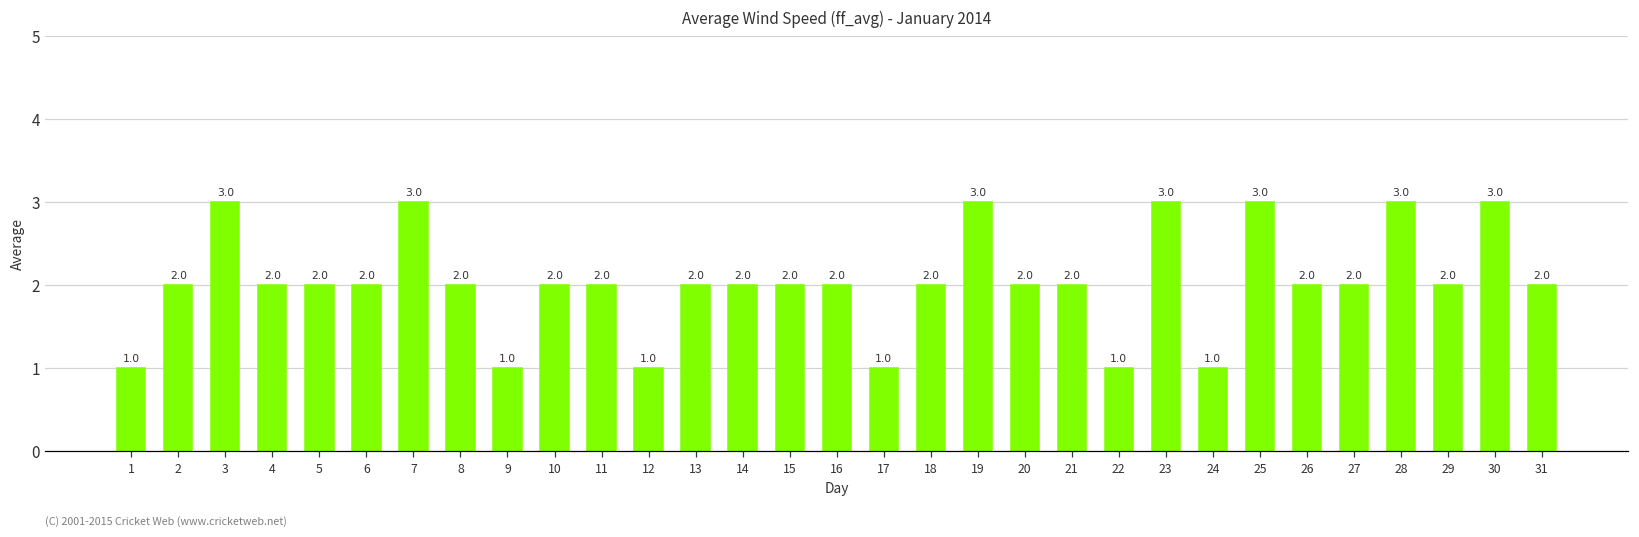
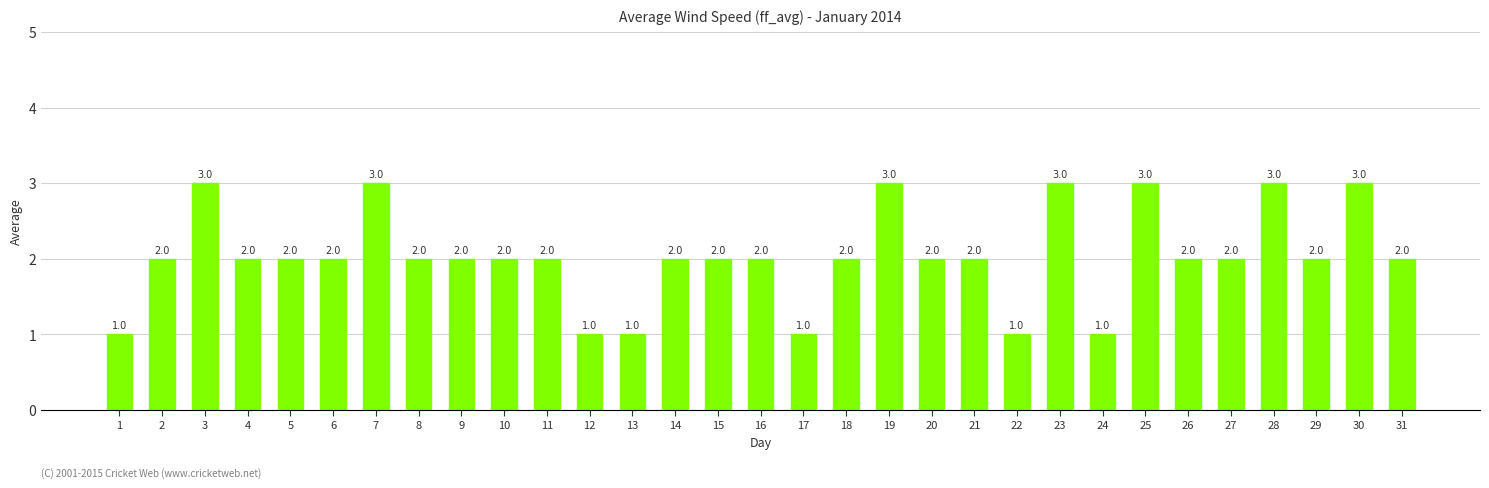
9: 1.0 -> 2.0
13: 2.0 -> 1.0
